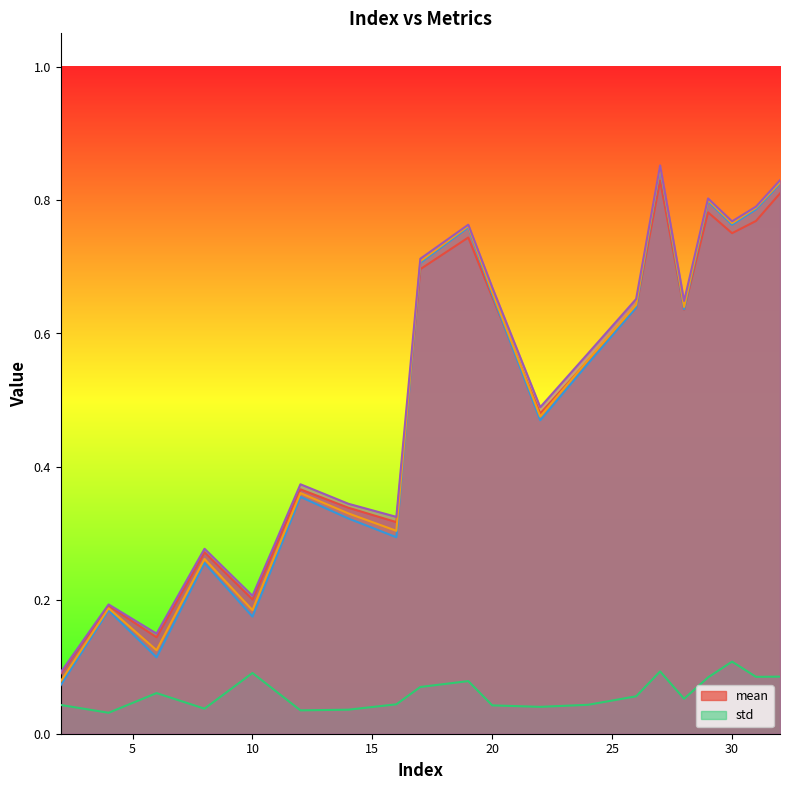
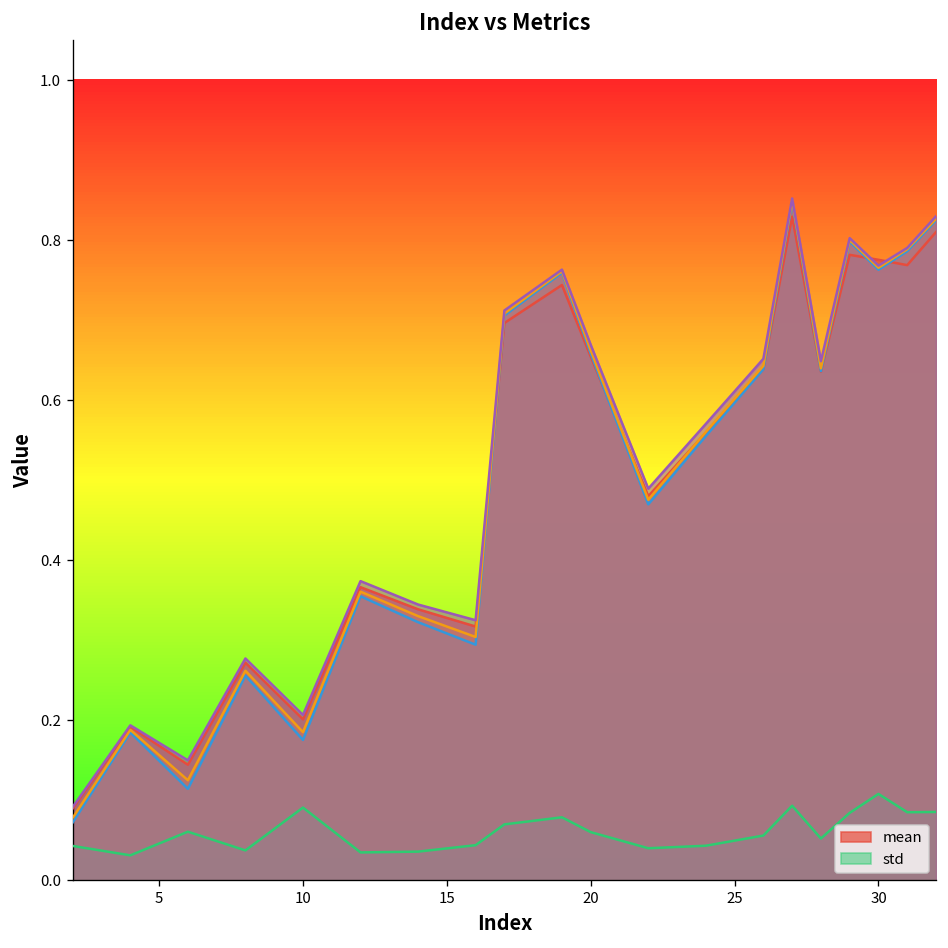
std, 20: 0.04 -> 0.06
mean, 30: 0.75 -> 0.78
